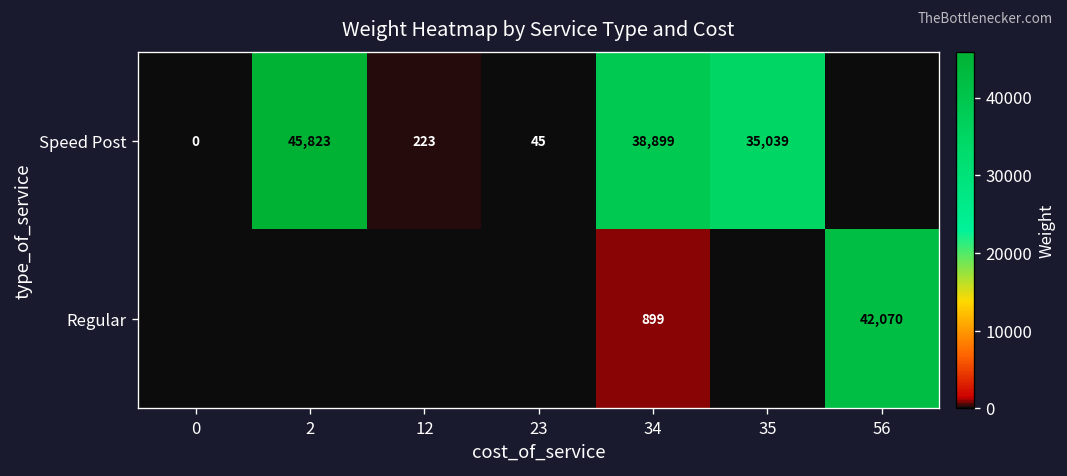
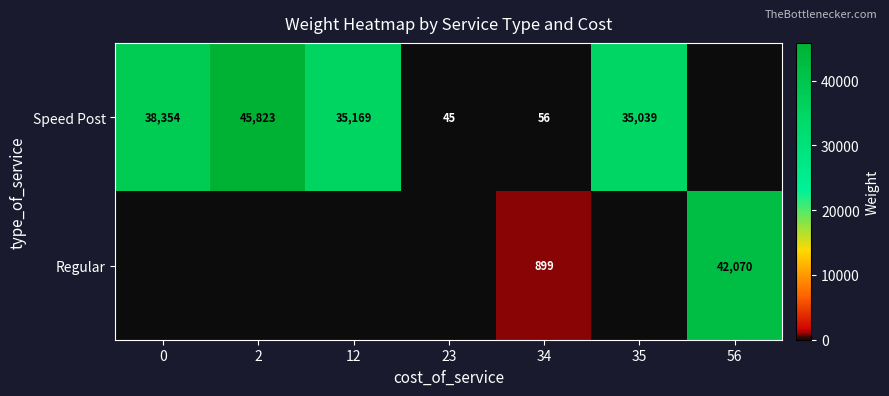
Speed Post, 0: 0 -> 38,354
Speed Post, 12: 223 -> 35,169
Speed Post, 34: 38,899 -> 56
